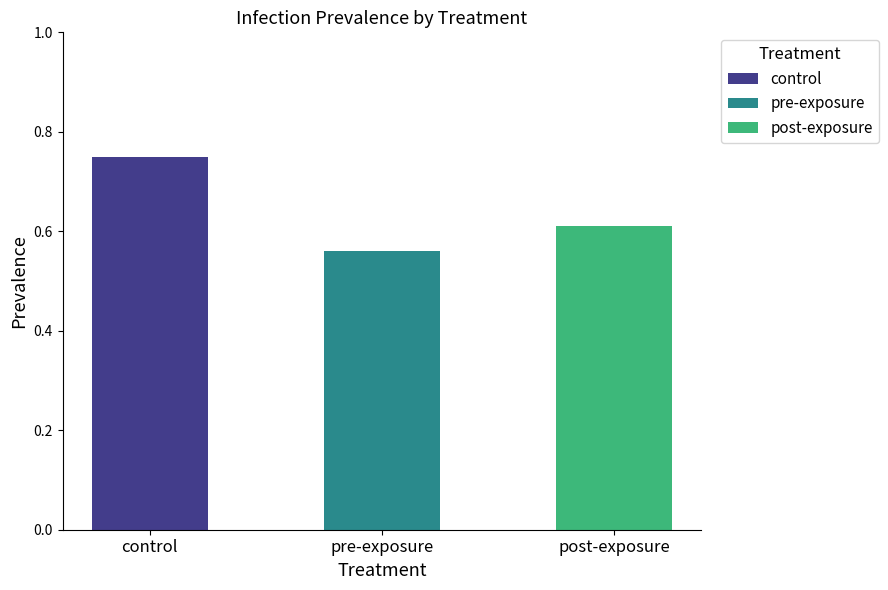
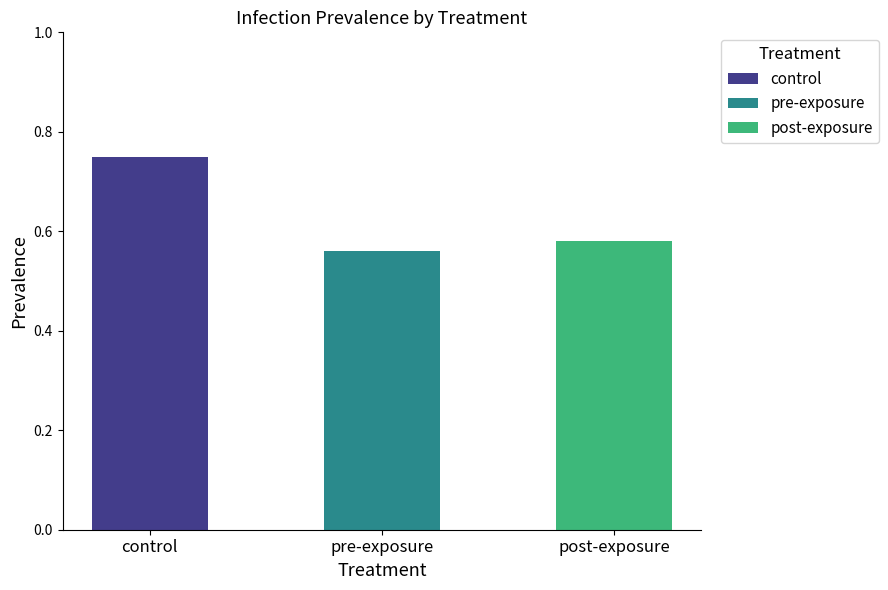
post-exposure: 0.61 -> 0.58
